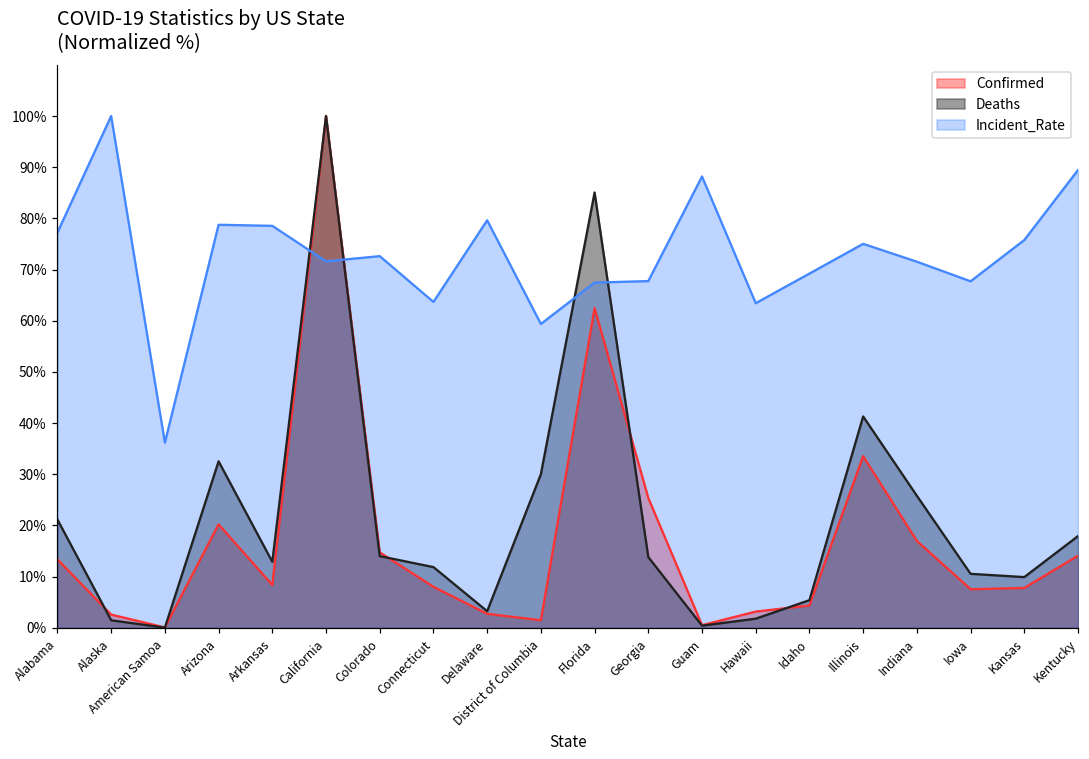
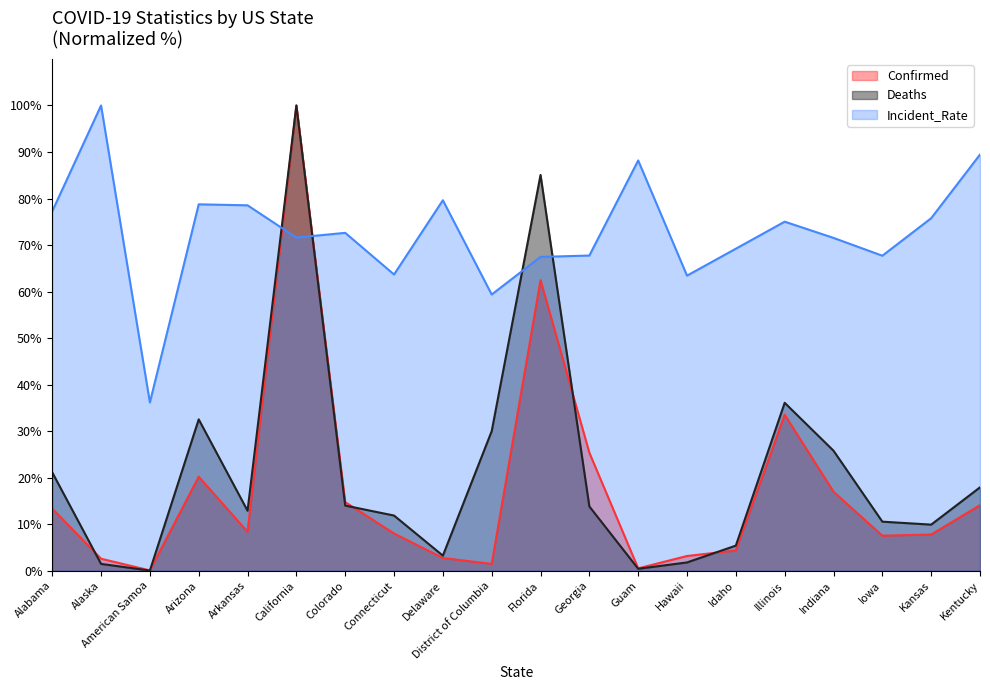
Deaths, Illinois: 41% -> 36%
